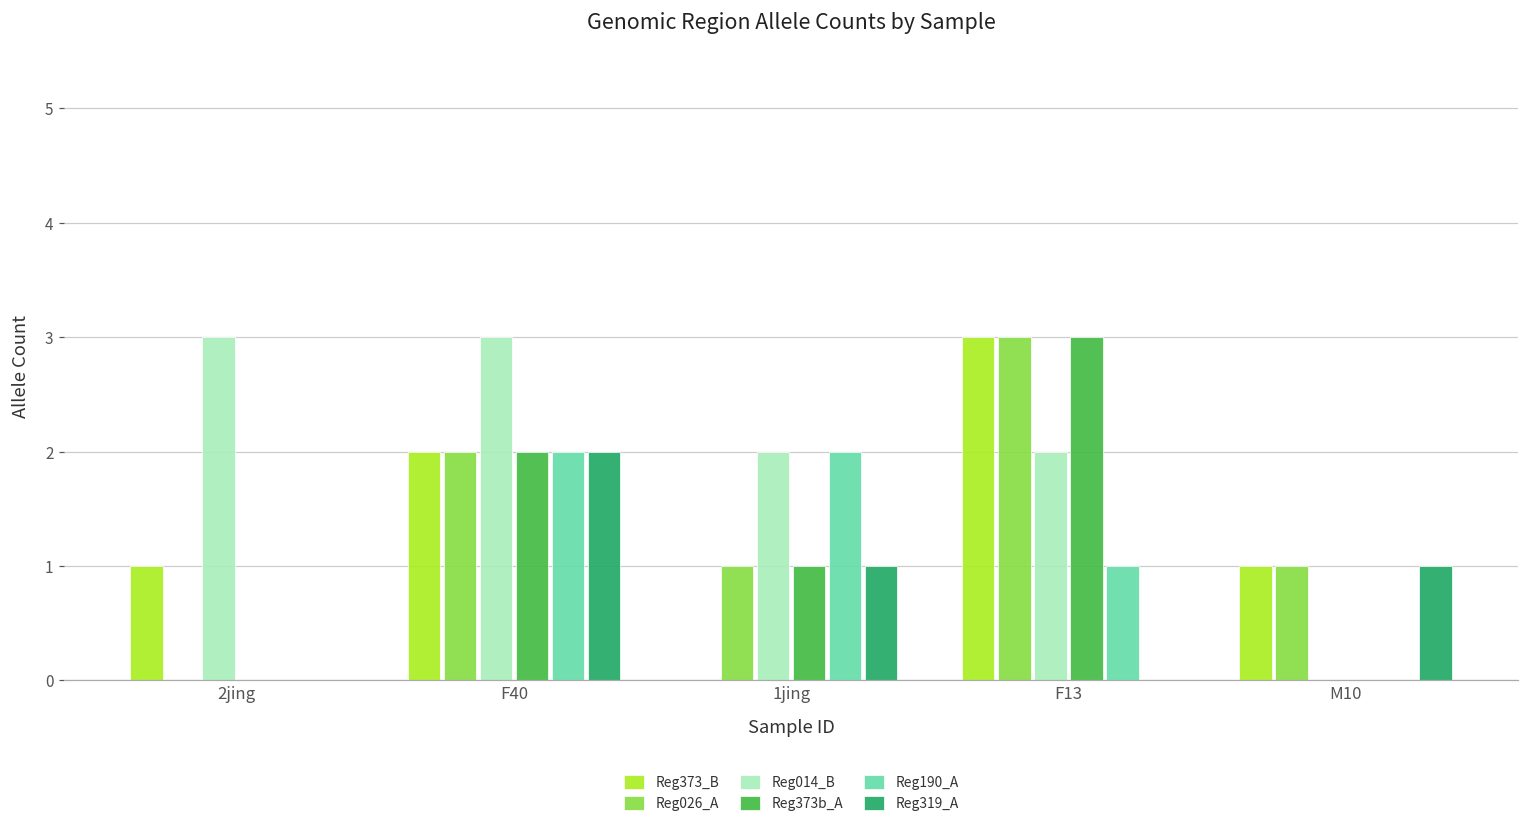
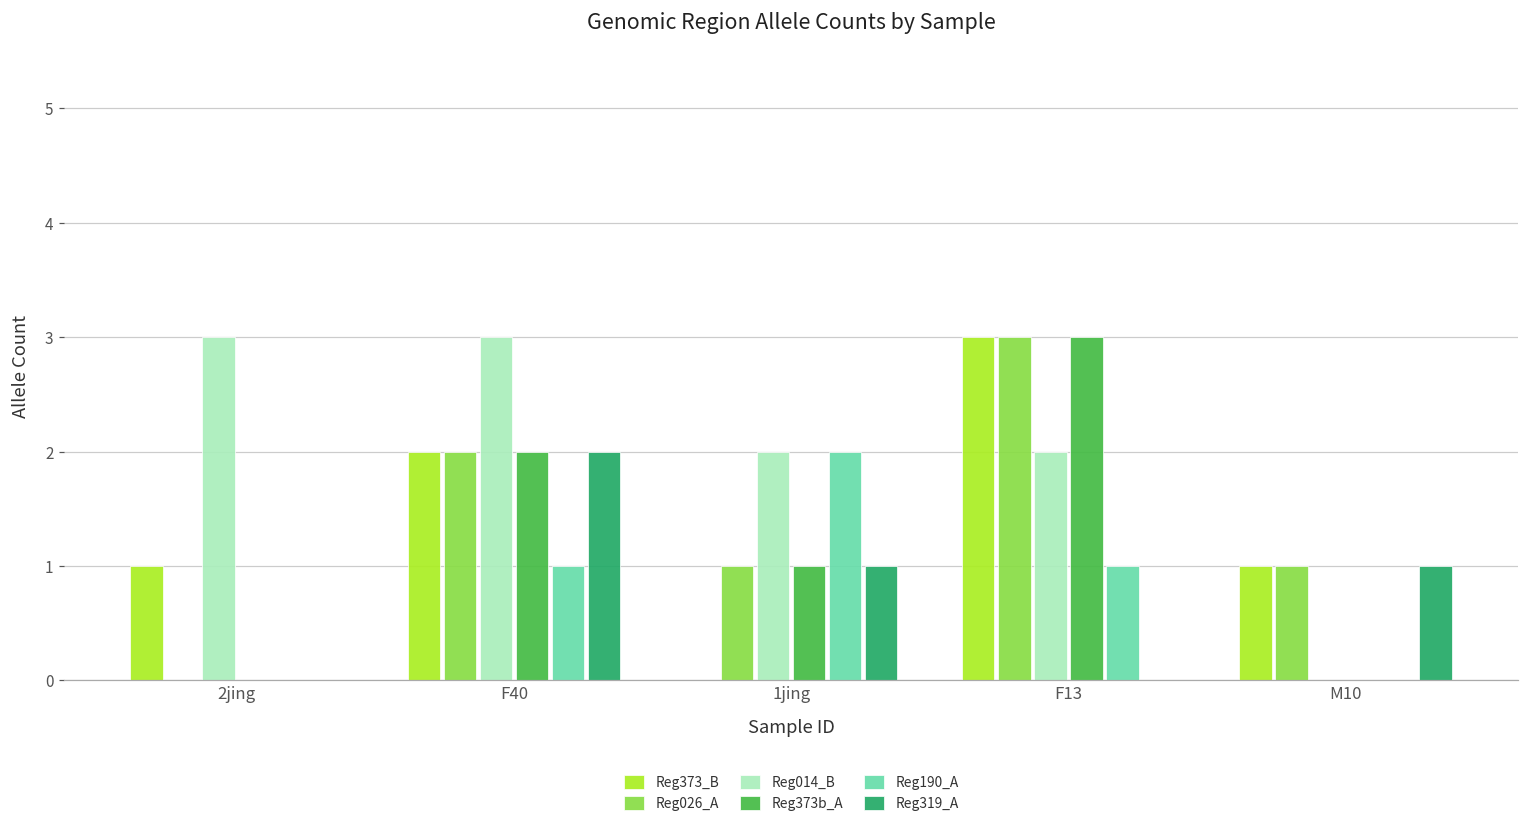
Reg190_A, F40: 2 -> 1
